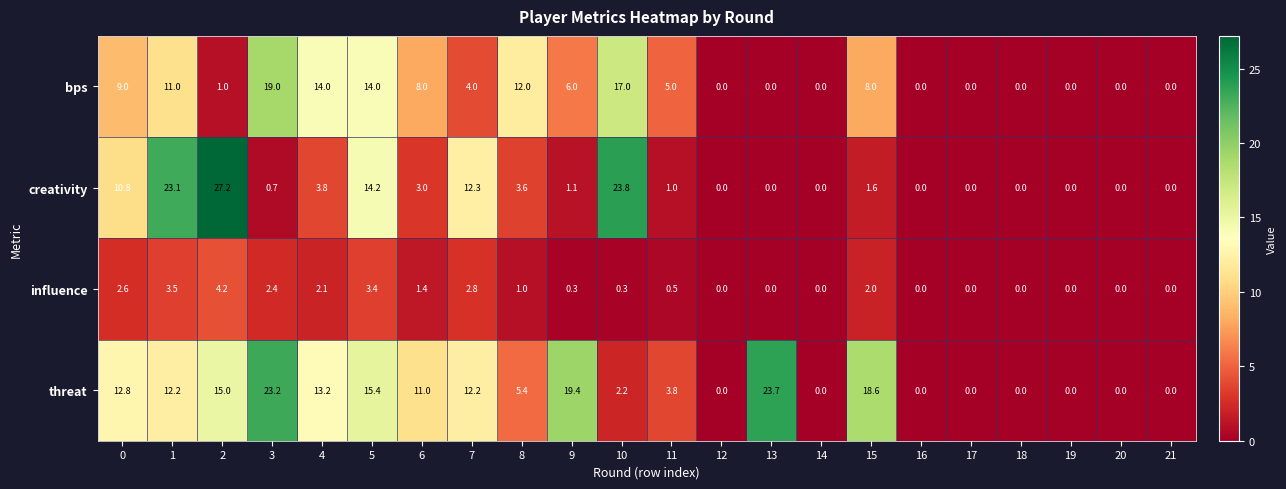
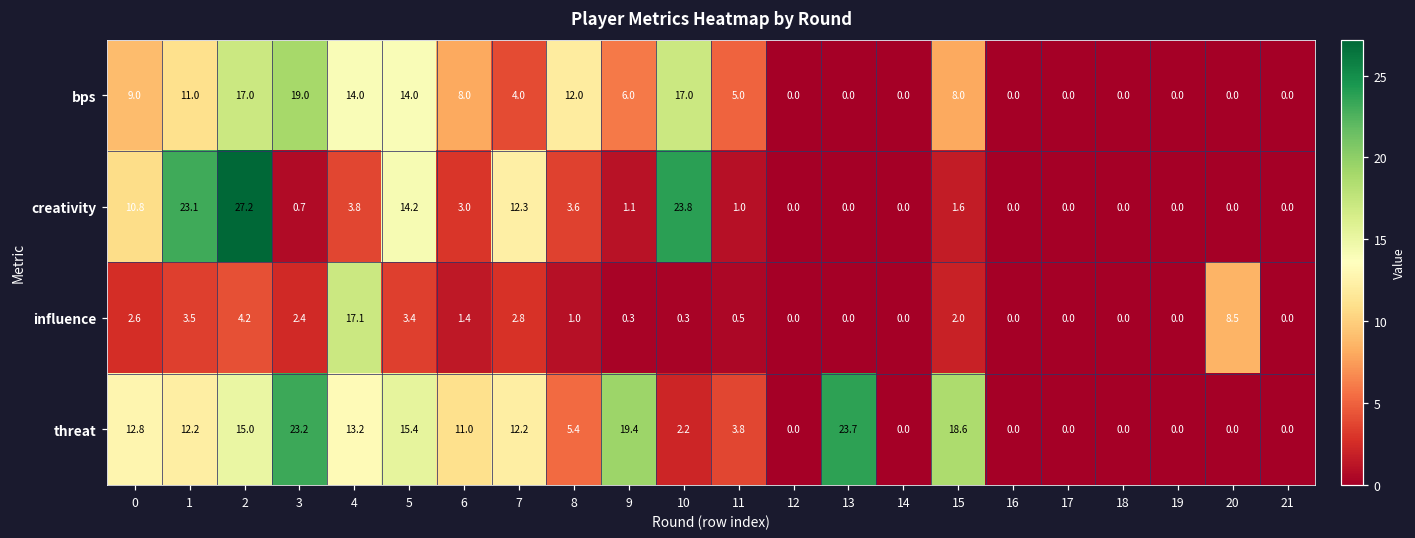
bps, 2: 1.0 -> 17.0
influence, 4: 2.1 -> 17.1
influence, 20: 0.0 -> 8.5
